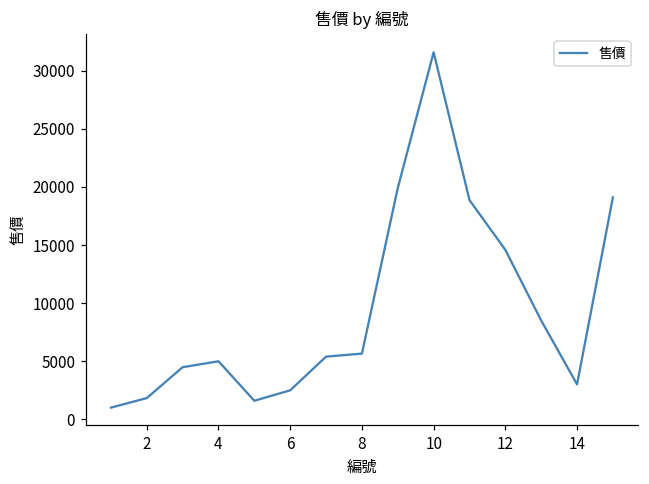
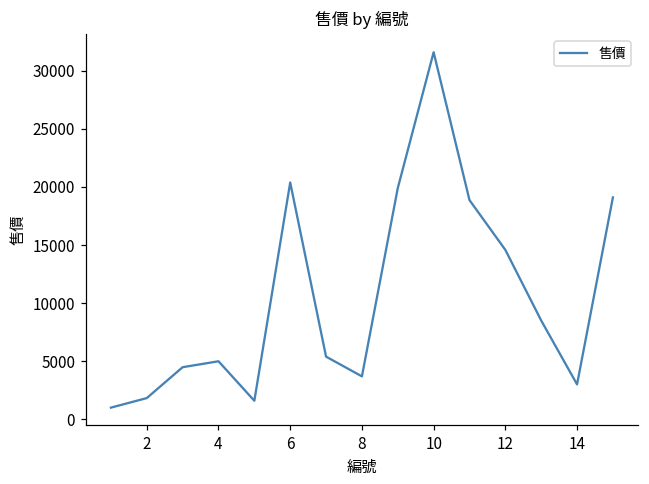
6: 2500 -> 20400
8: 5700 -> 3700
